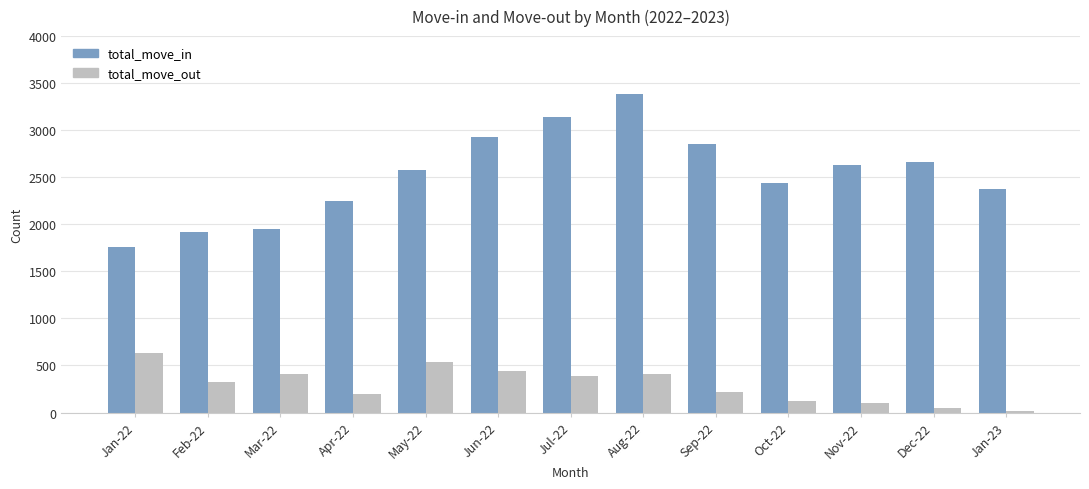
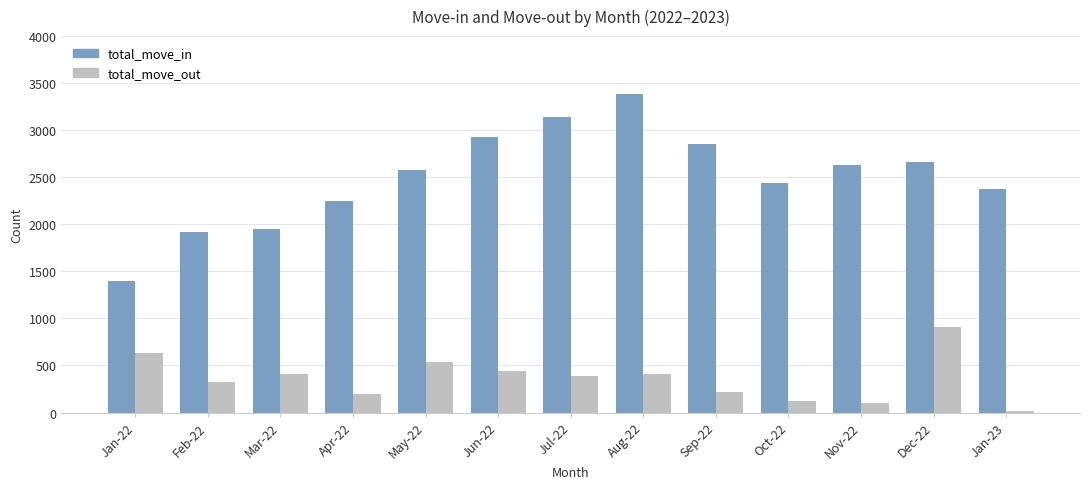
total_move_in, Jan-22: 1800 -> 1400
total_move_out, Dec-22: 100 -> 900
